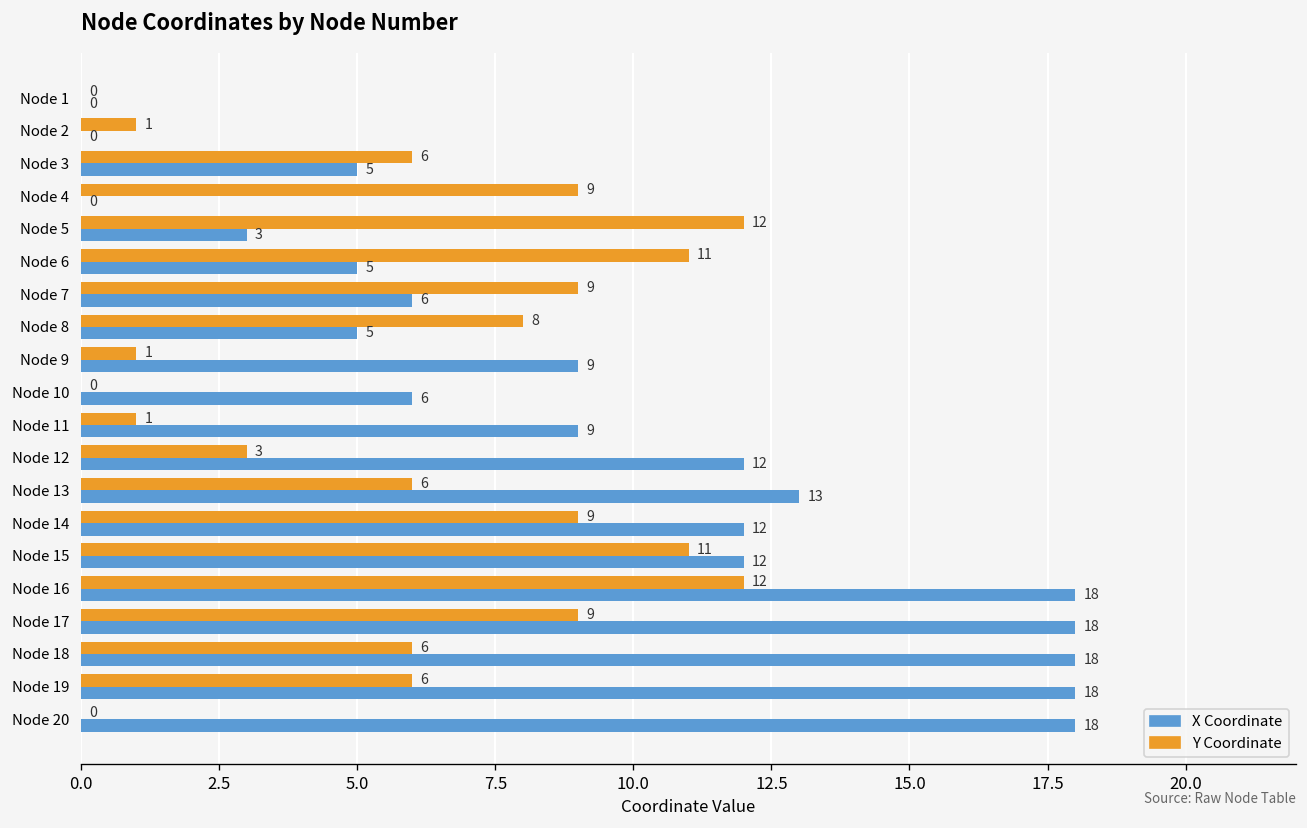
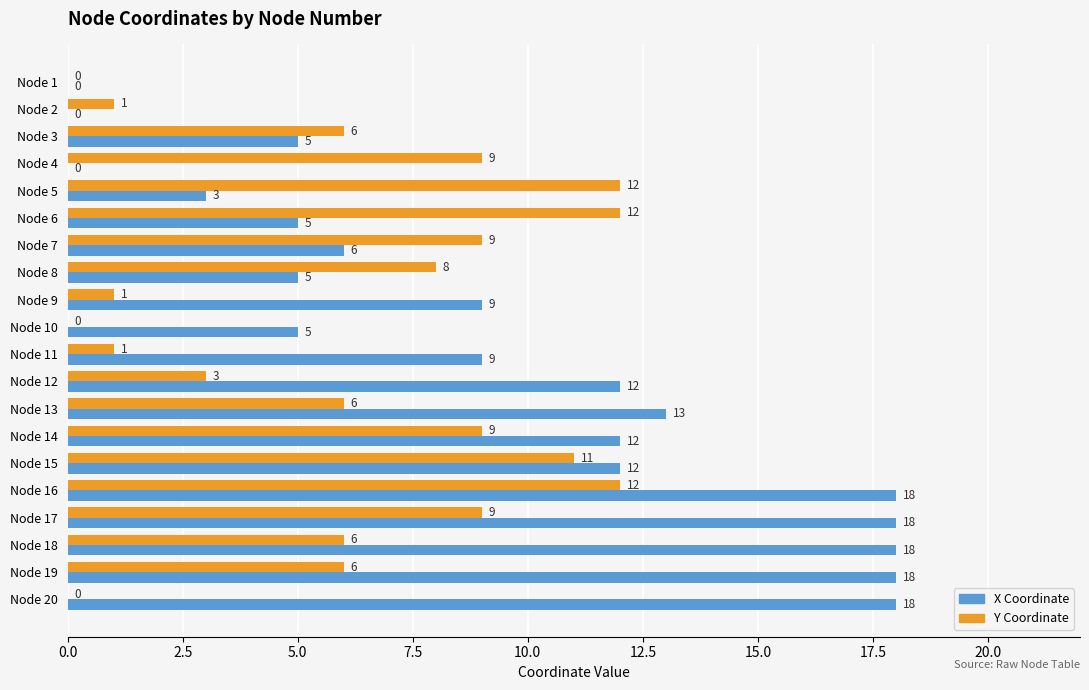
Y Coordinate, Node 6: 11 -> 12
X Coordinate, Node 10: 6 -> 5
